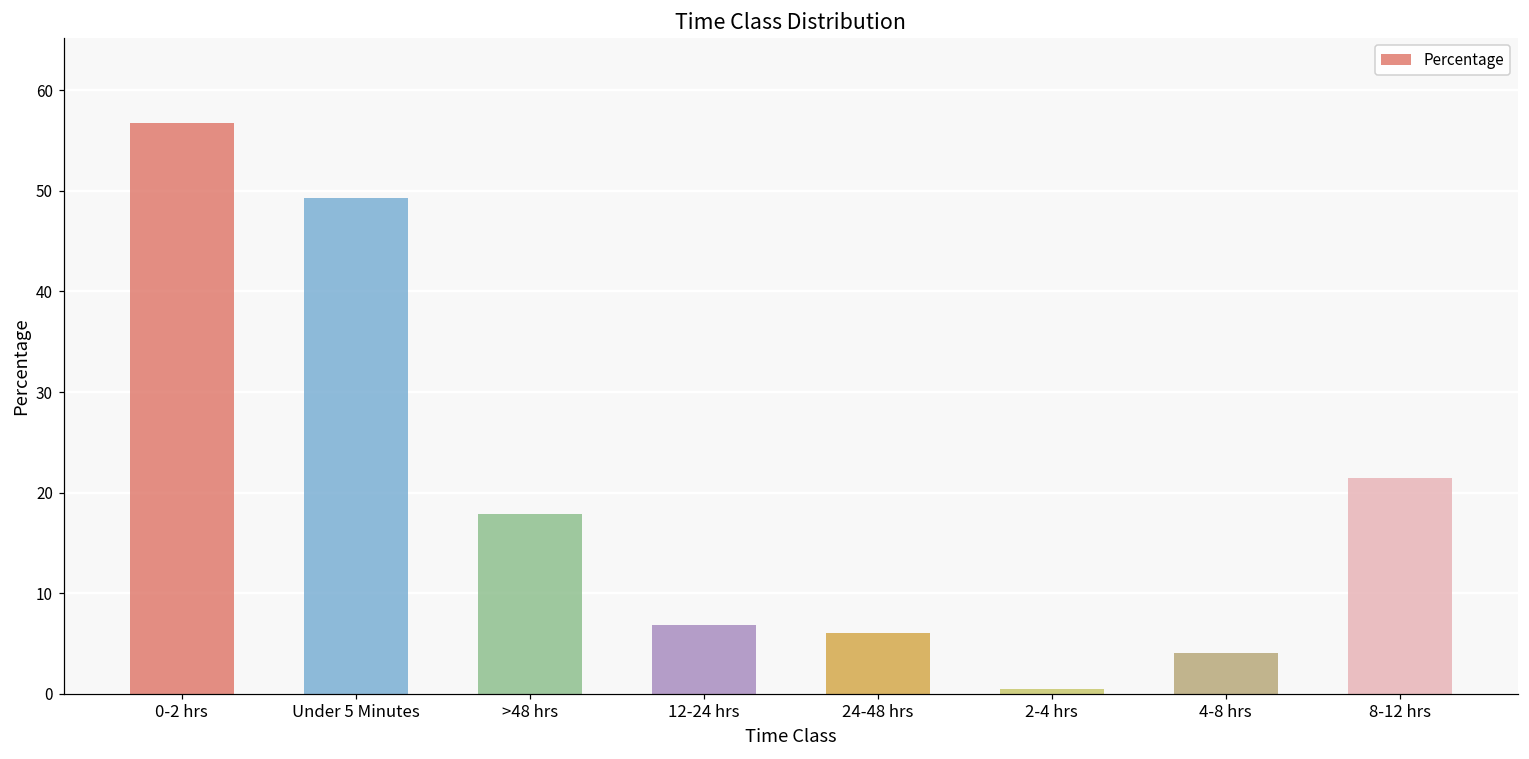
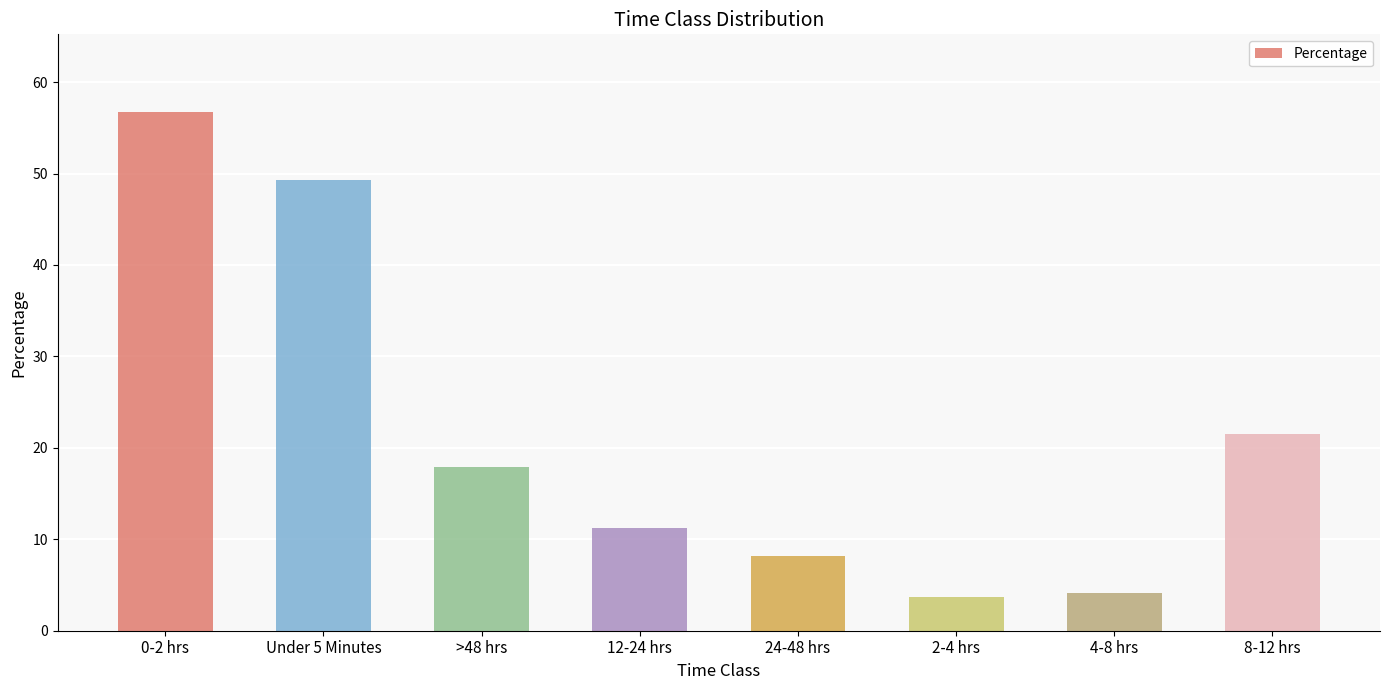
12-24 hrs: 7 -> 11
24-48 hrs: 6 -> 8
2-4 hrs: 0 -> 4
